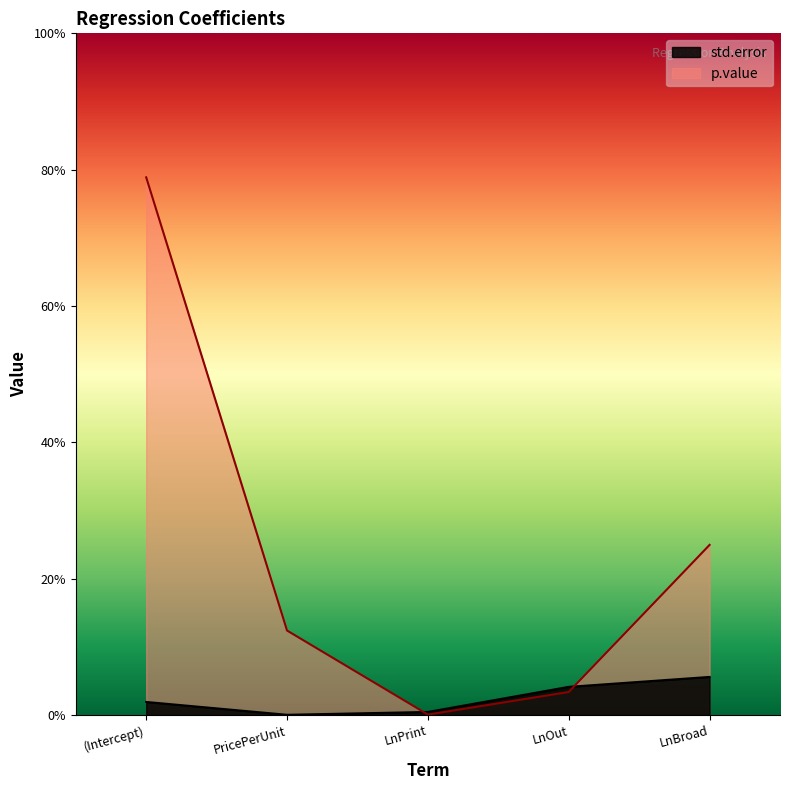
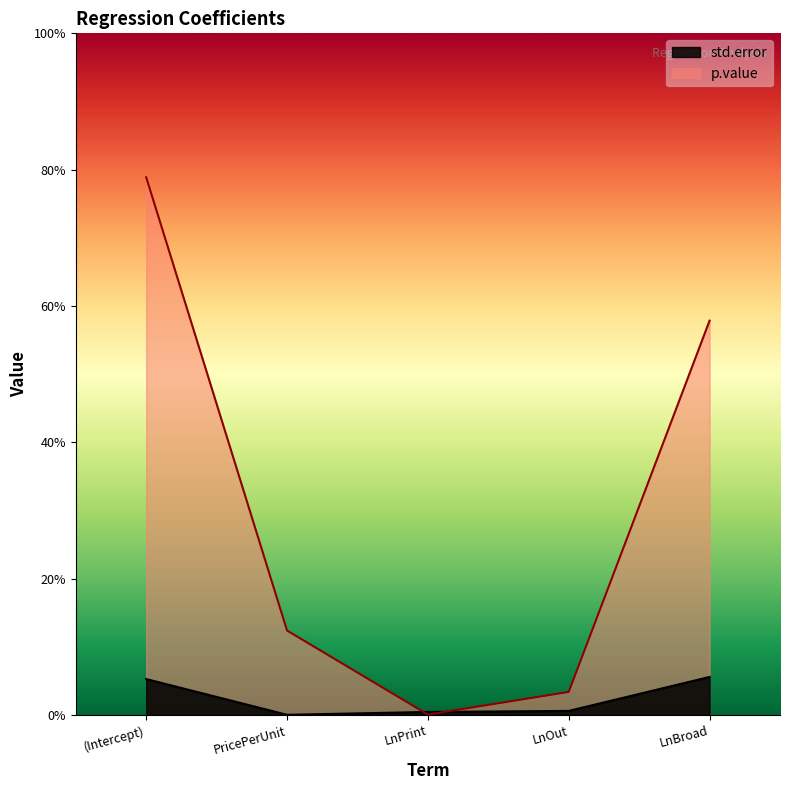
std.error, (Intercept): 2% -> 5%
std.error, LnOut: 4% -> 1%
p.value, LnBroad: 25% -> 58%
